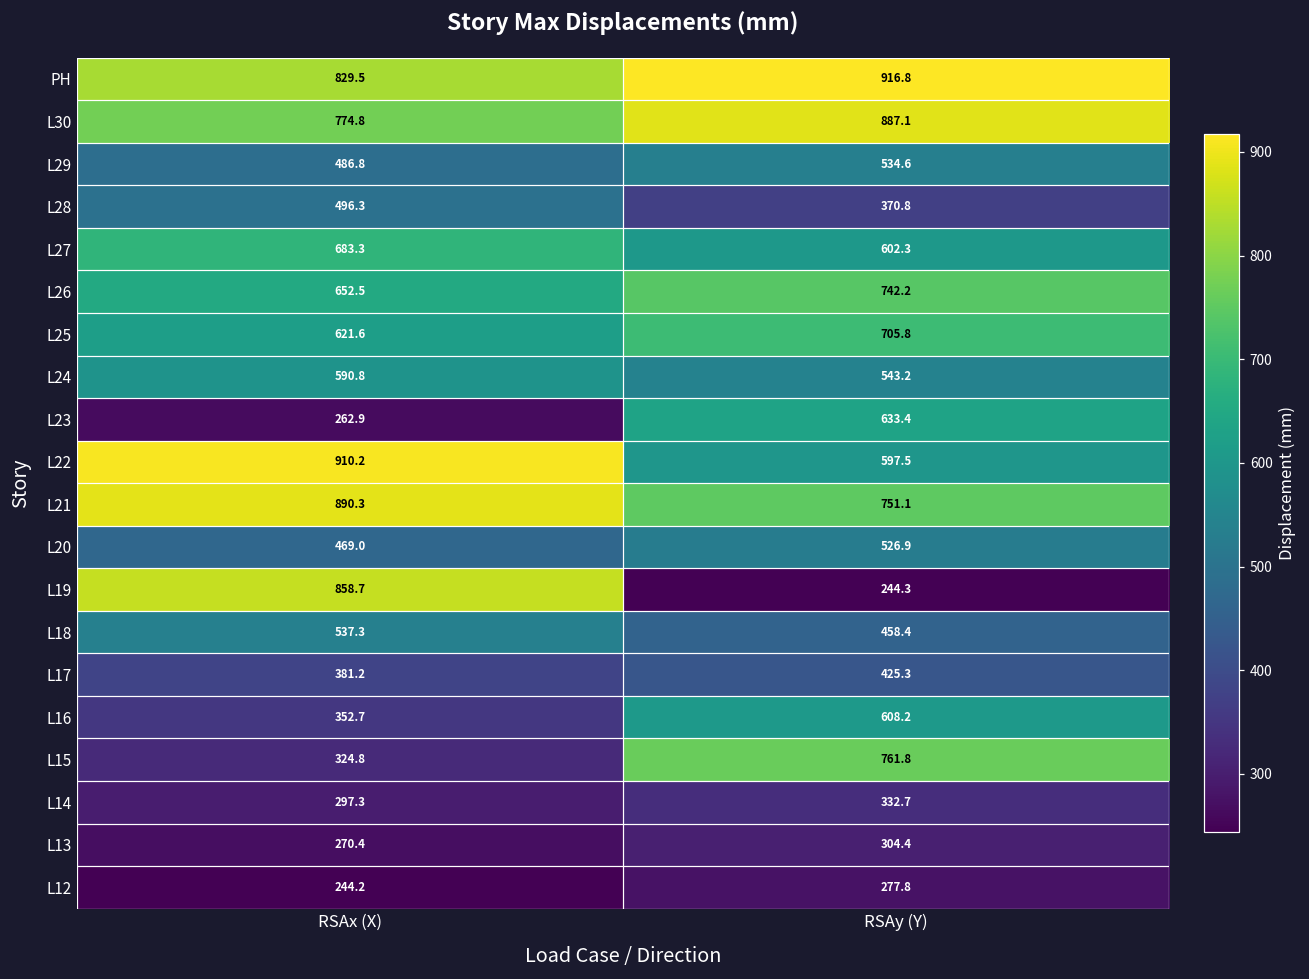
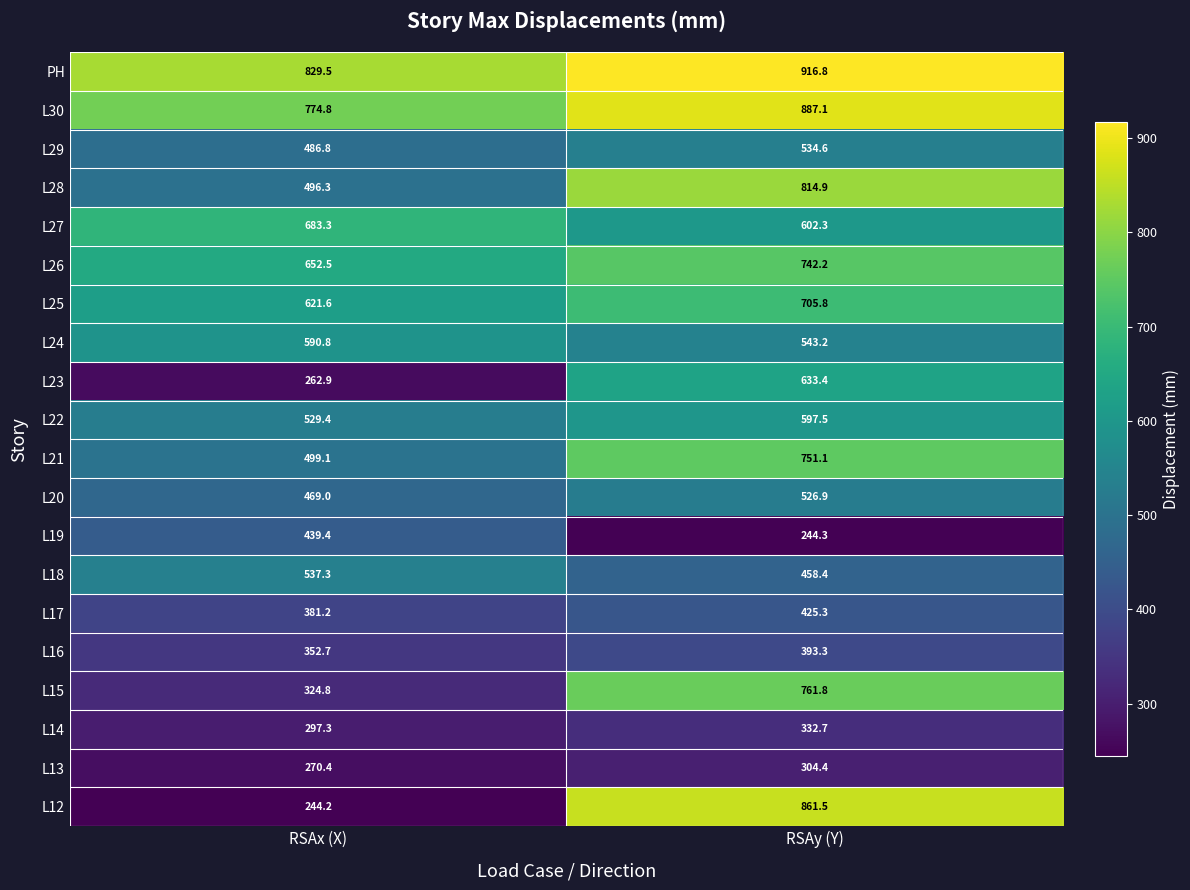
L28, RSAy (Y): 370.8 -> 814.9
L22, RSAx (X): 910.2 -> 529.4
L21, RSAx (X): 890.3 -> 499.1
L19, RSAx (X): 858.7 -> 439.4
L16, RSAy (Y): 608.2 -> 393.3
L12, RSAy (Y): 277.8 -> 861.5
